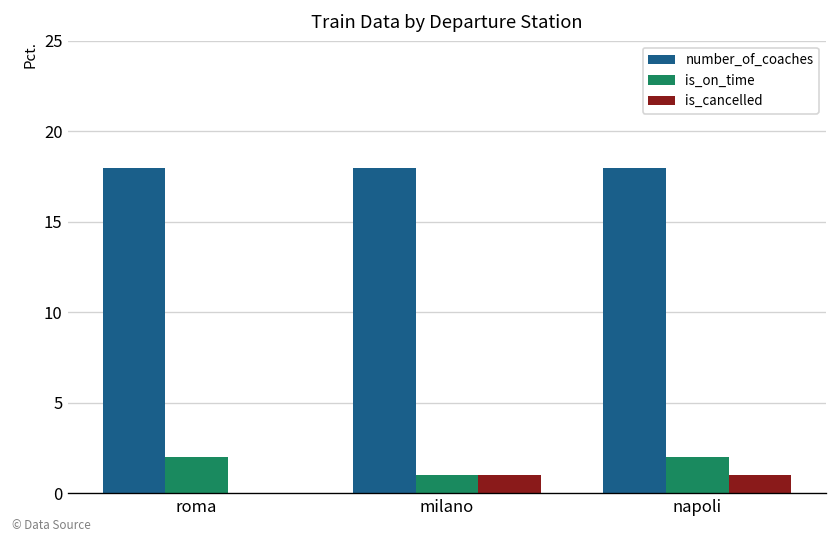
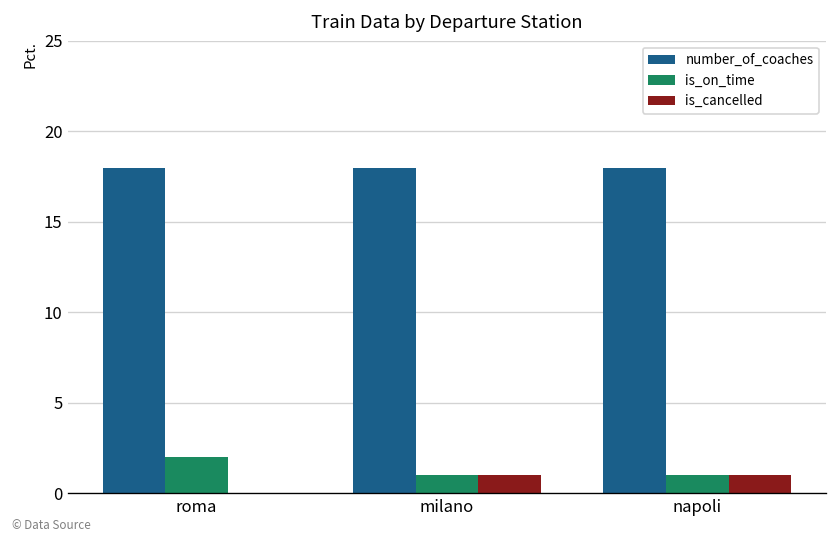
is_on_time, napoli: 2 -> 1
